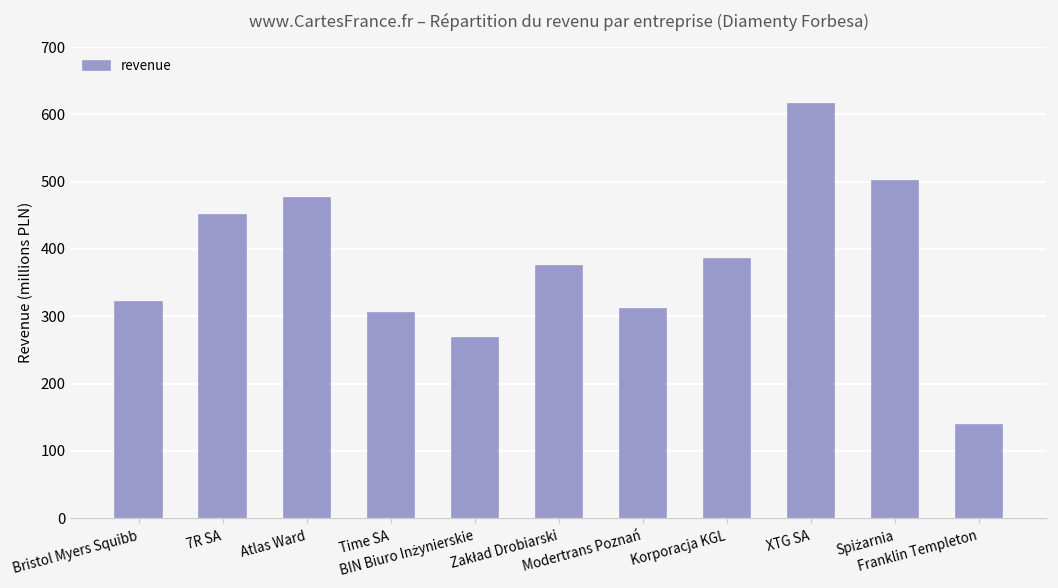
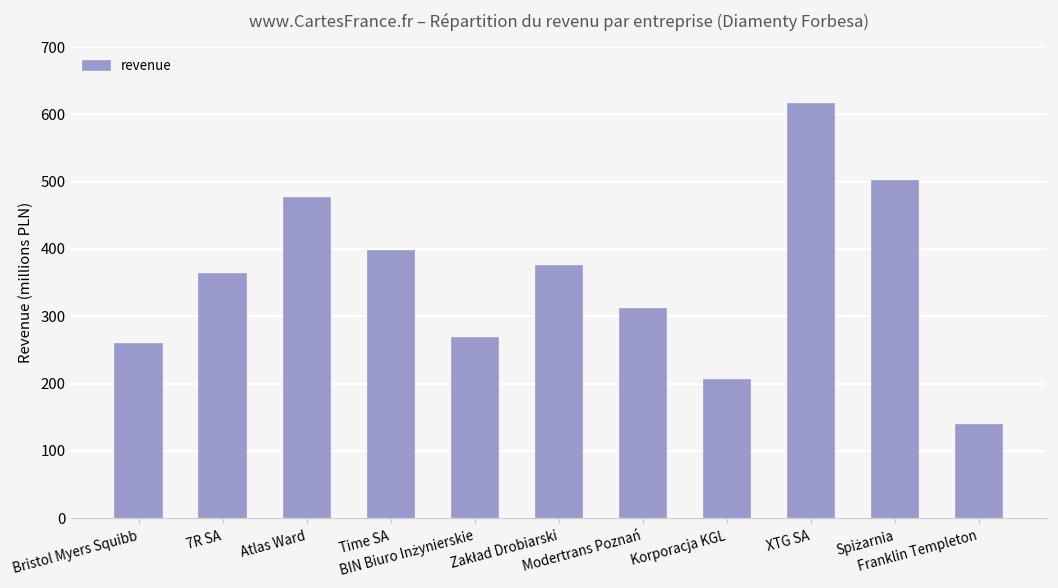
Bristol Myers Squibb: 320 -> 260
7R SA: 450 -> 360
Time SA: 300 -> 400
Korporacja KGL: 380 -> 210
